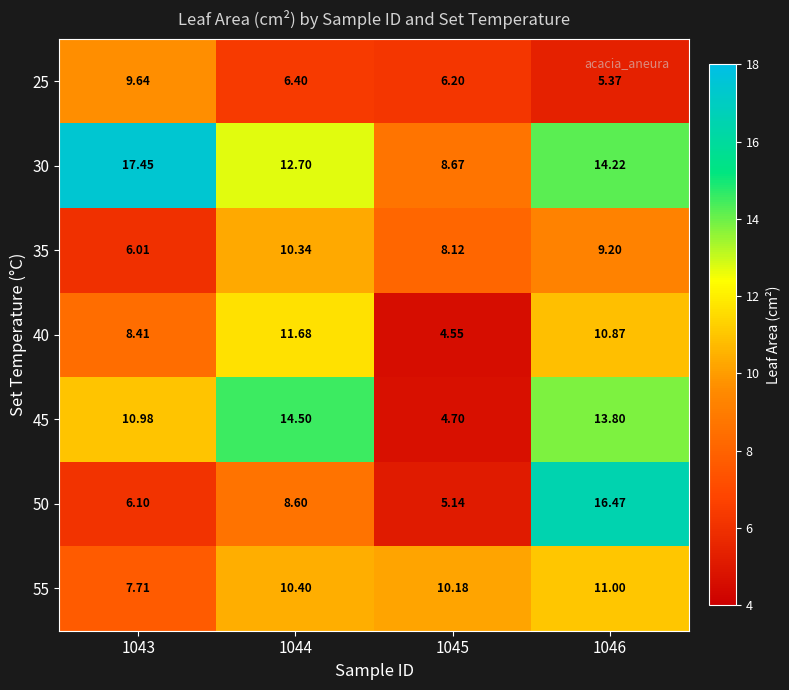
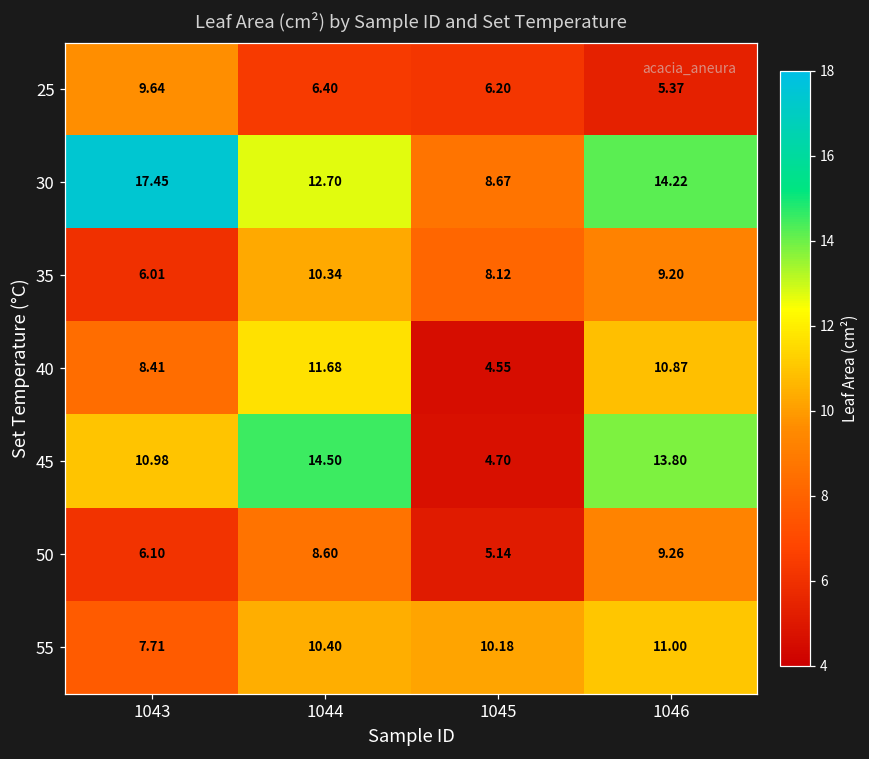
50, 1046: 16.47 -> 9.26
